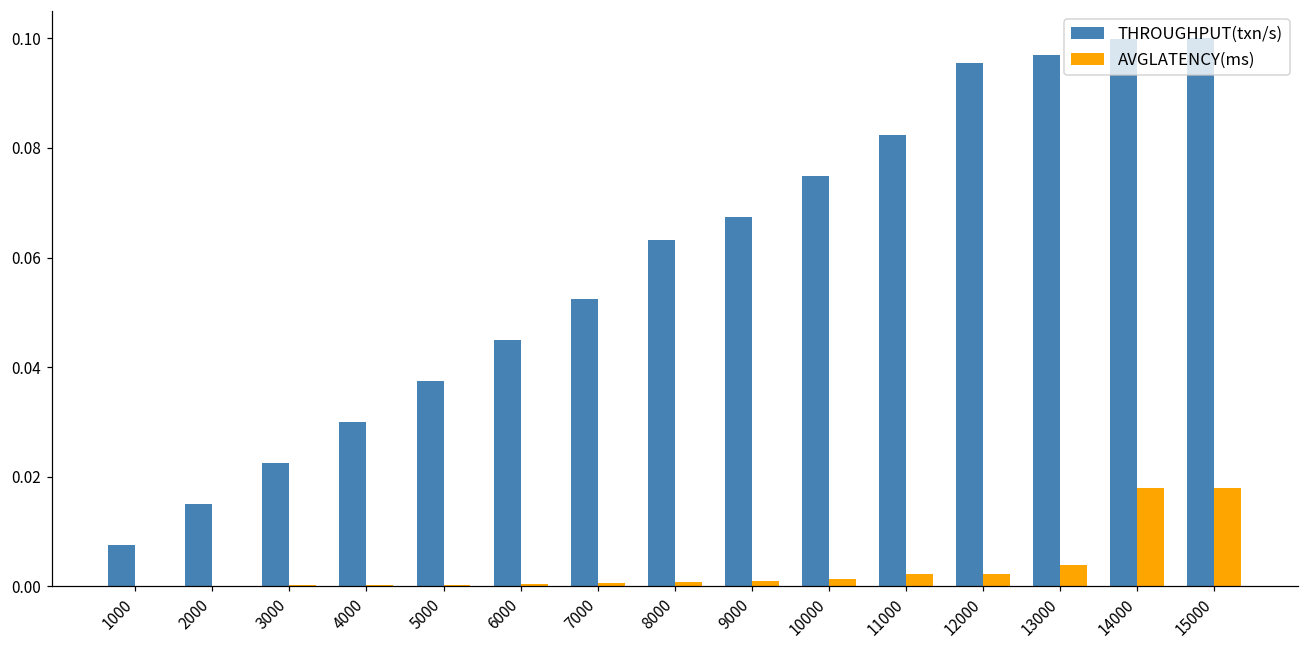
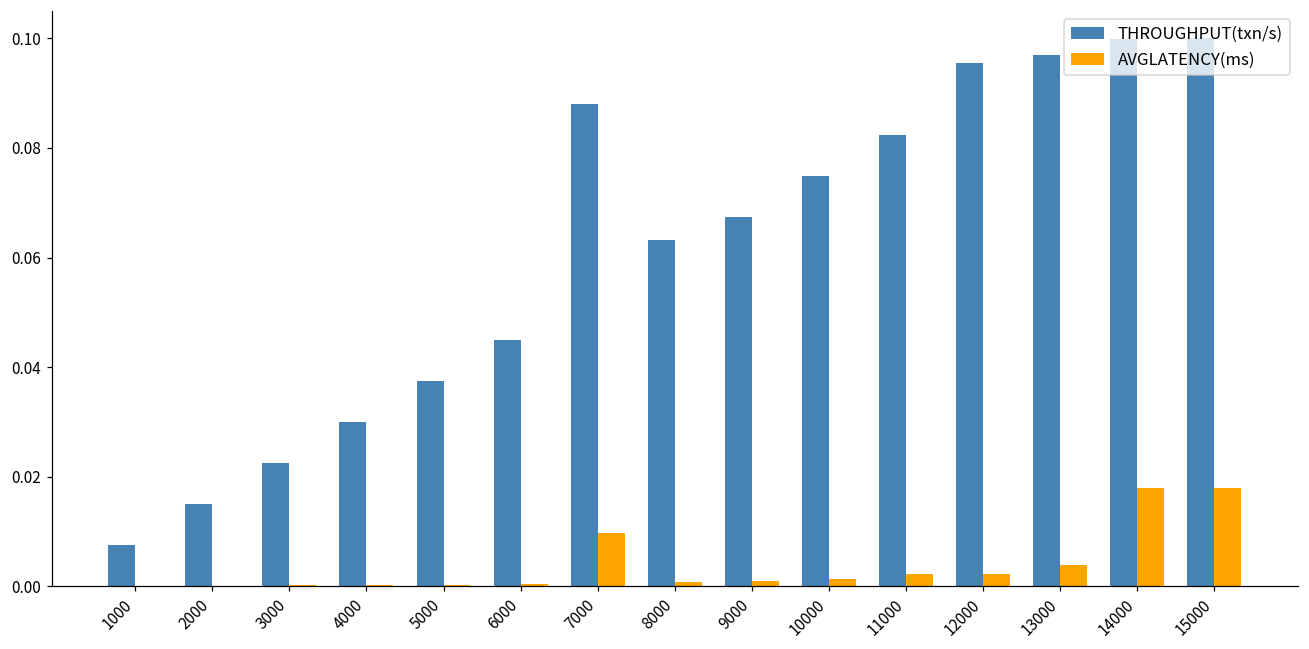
THROUGHPUT(txn/s), 7000: 0.052 -> 0.088
AVGLATENCY(ms), 7000: 0.001 -> 0.010
